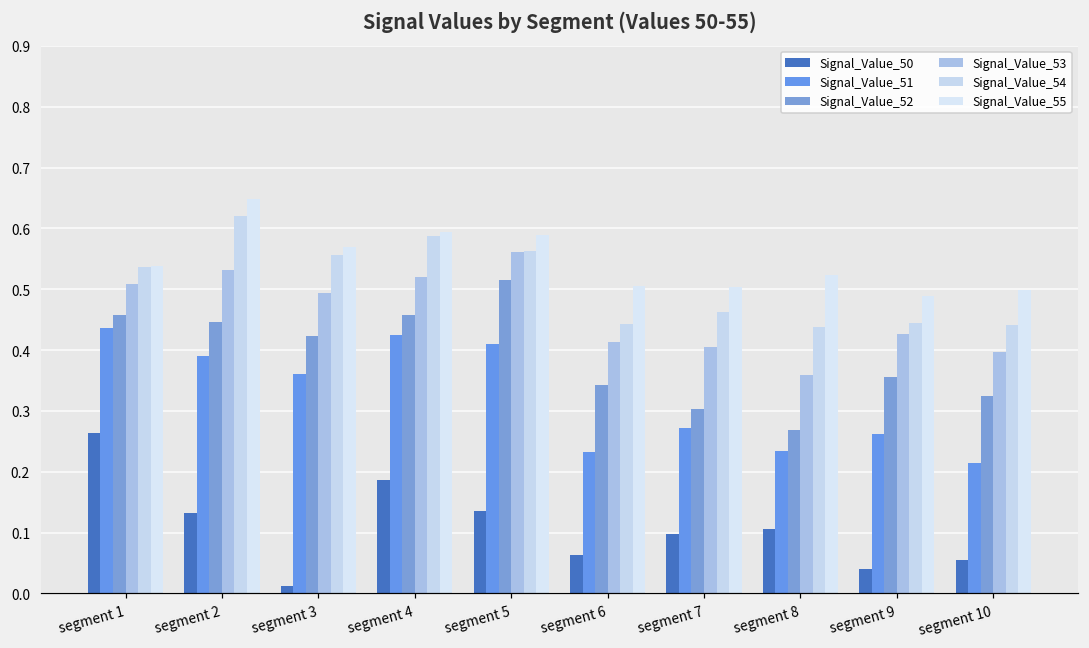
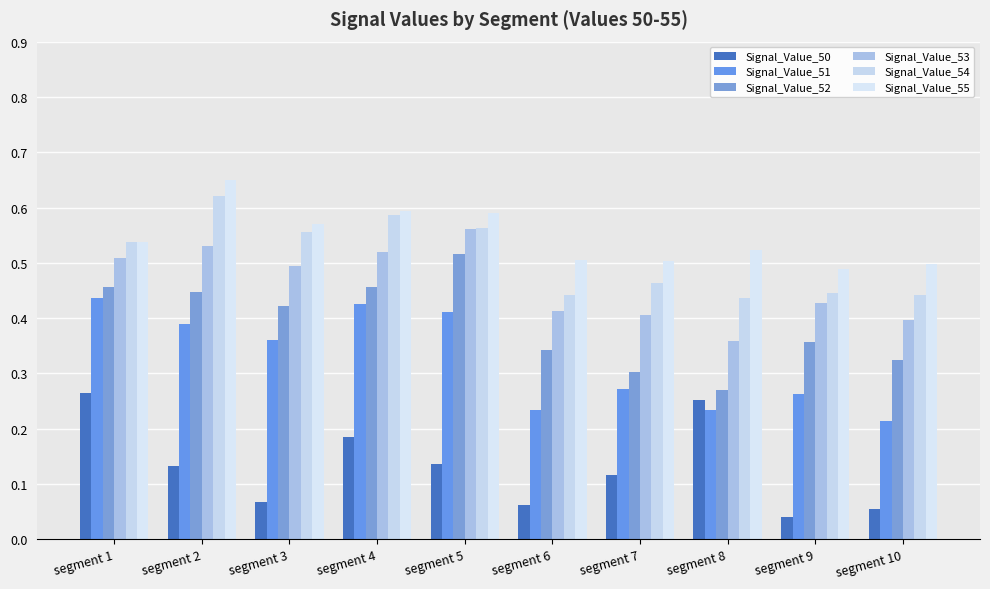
Signal_Value_50, segment 3: 0.01 -> 0.07
Signal_Value_50, segment 7: 0.10 -> 0.12
Signal_Value_50, segment 8: 0.11 -> 0.25
